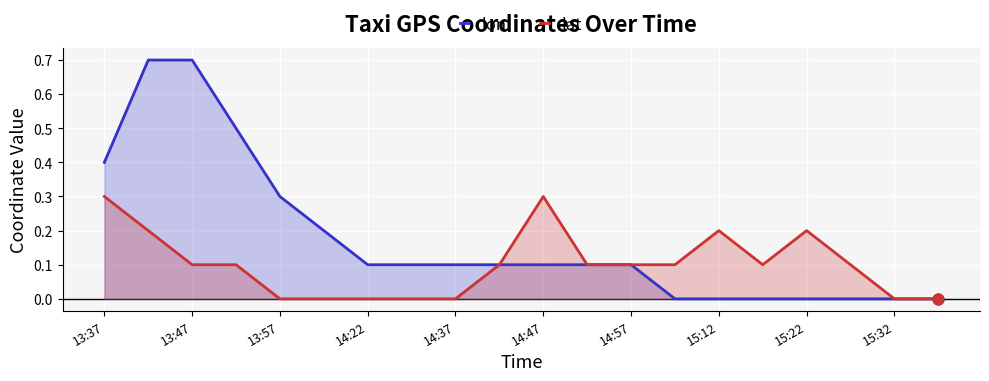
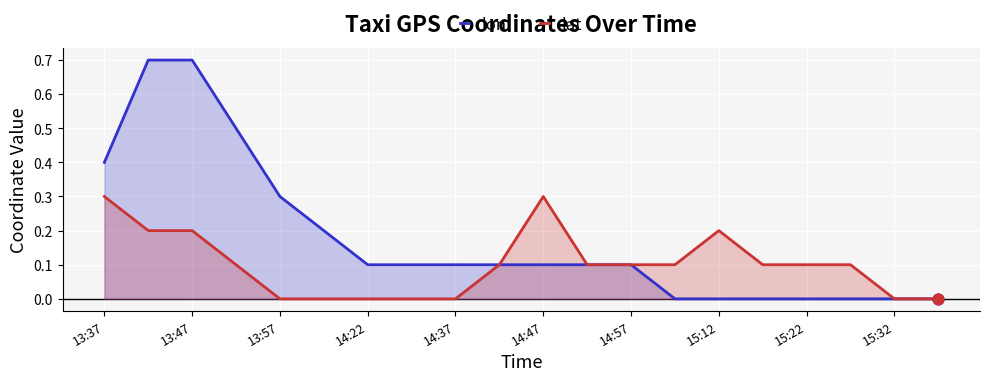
lat, 13:47: 0.10 -> 0.20
lat, 15:22: 0.20 -> 0.10
